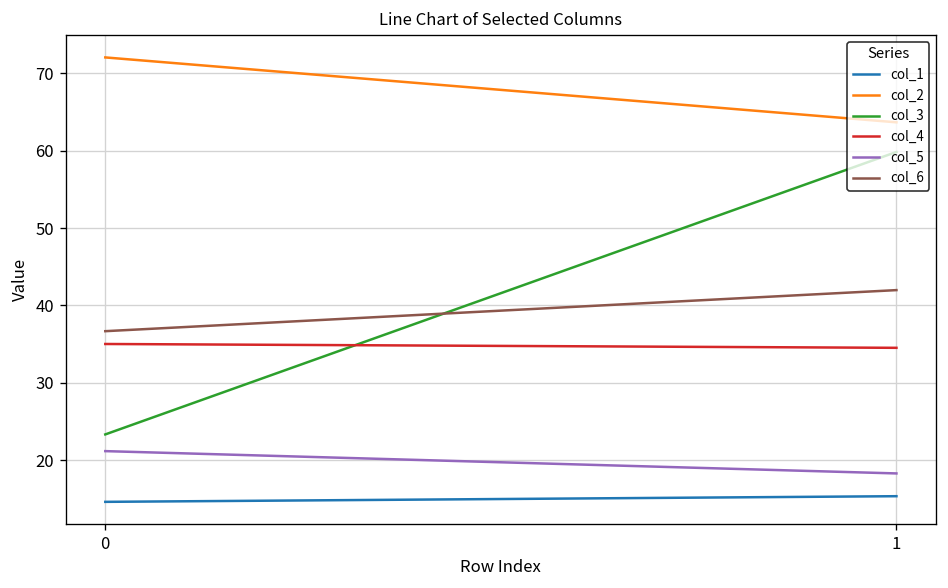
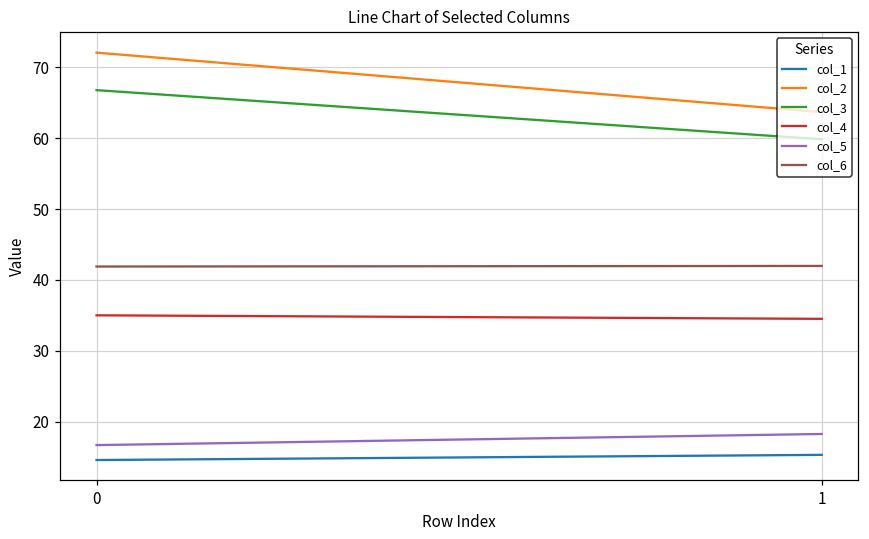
col_3, 0: 23 -> 67
col_5, 0: 21 -> 17
col_6, 0: 37 -> 42
